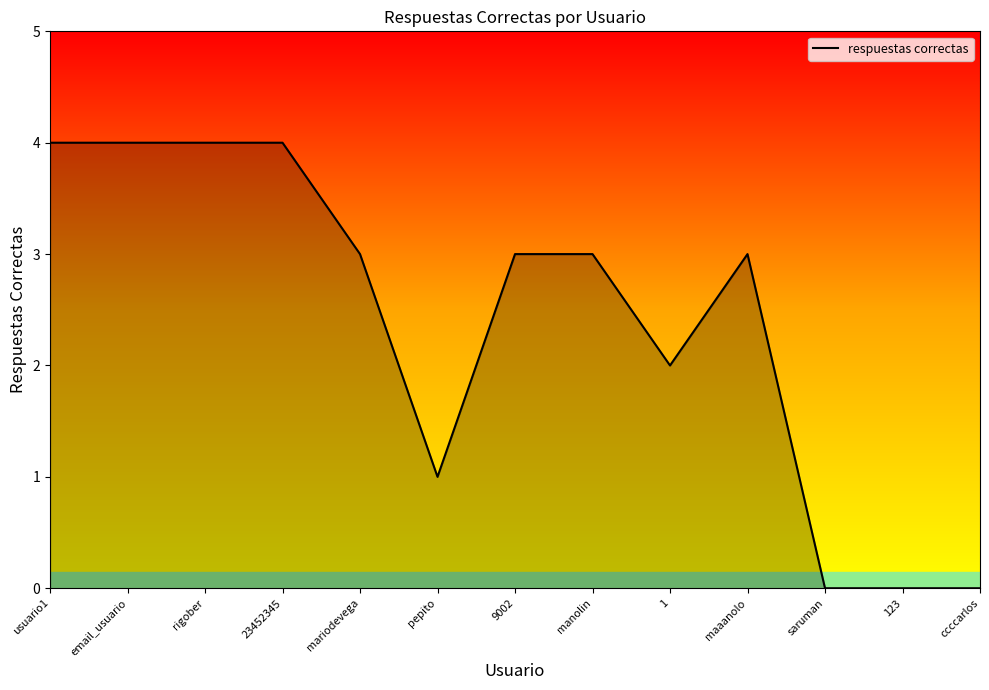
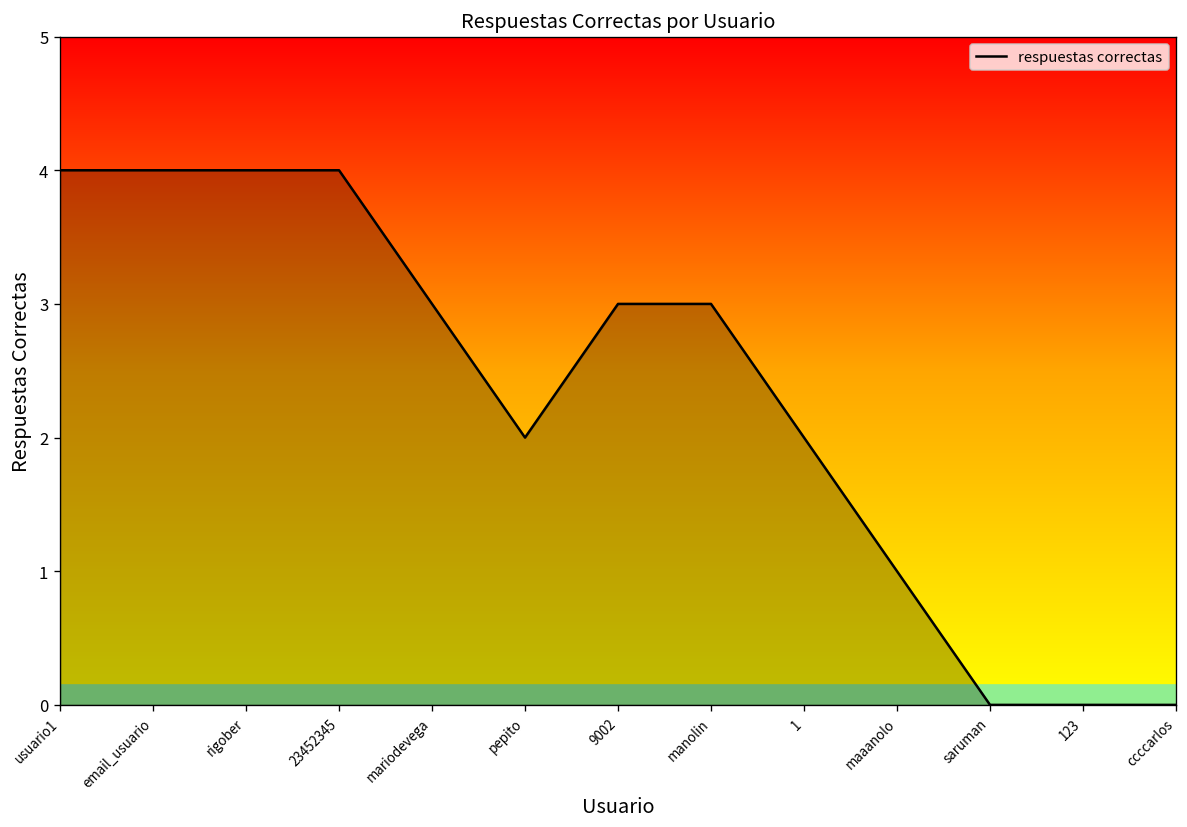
pepito: 1 -> 2
maaanolo: 3 -> 1
